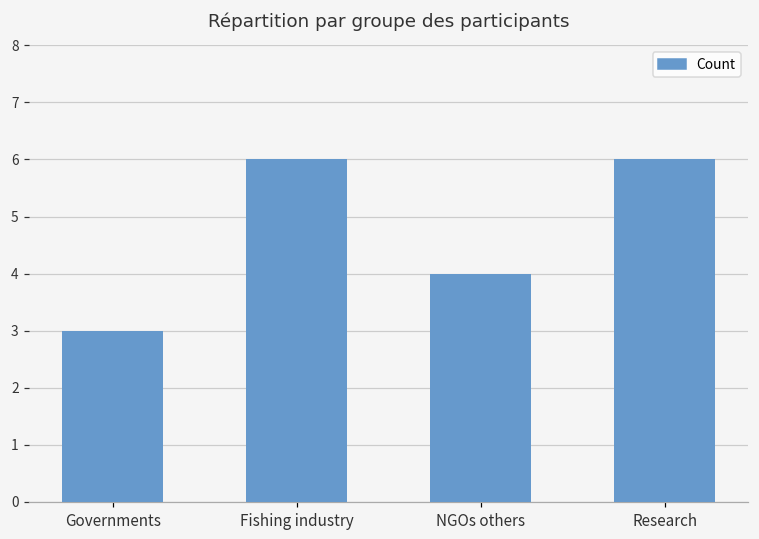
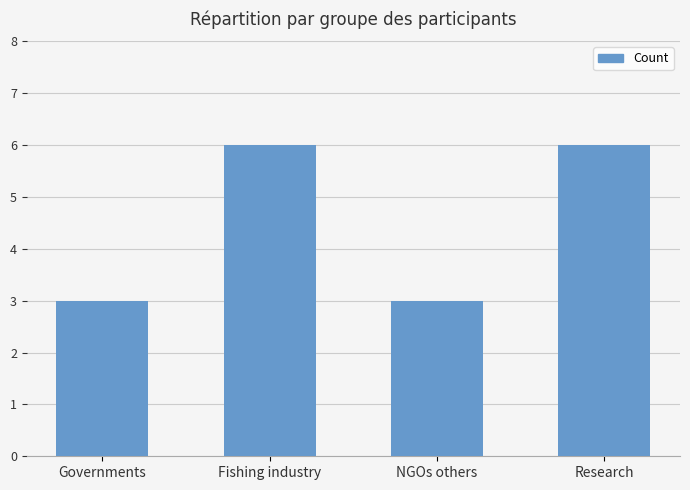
NGOs others: 4 -> 3
